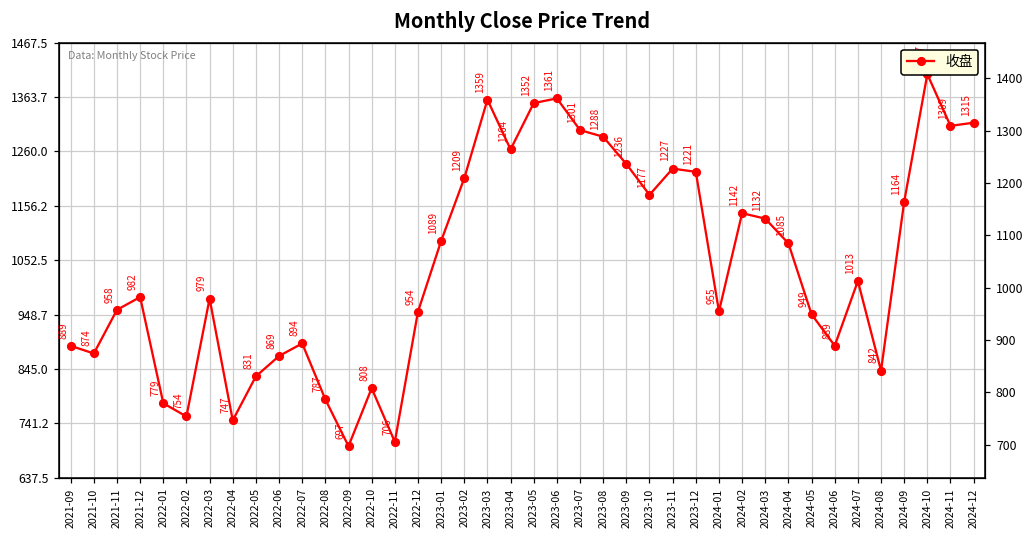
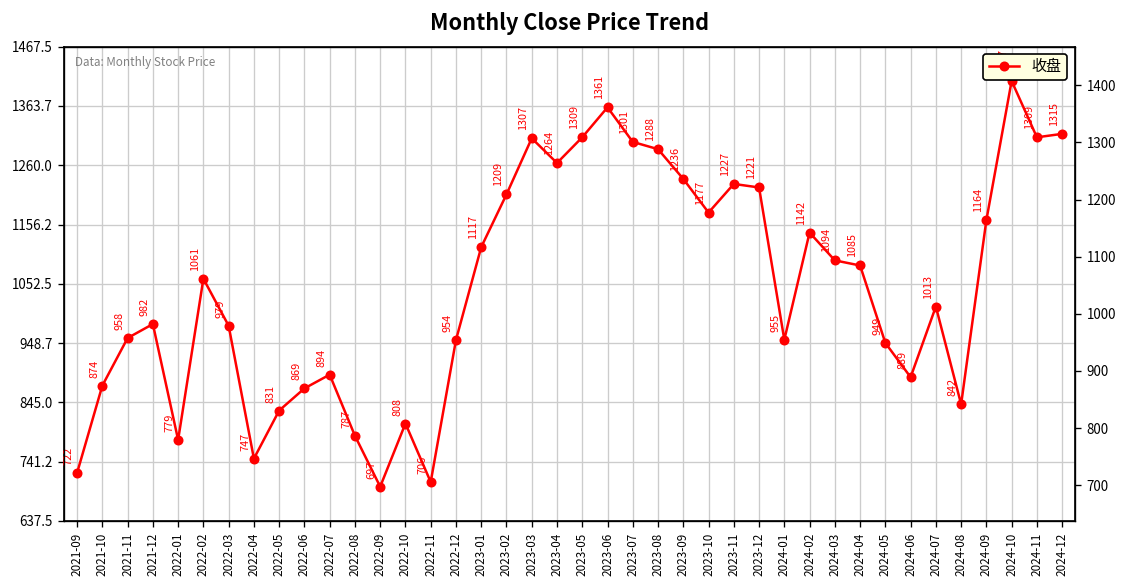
2021-09: 889 -> 722
2022-02: 754 -> 1061
2023-01: 1089 -> 1117
2023-03: 1359 -> 1307
2023-05: 1352 -> 1309
2024-03: 1132 -> 1094
